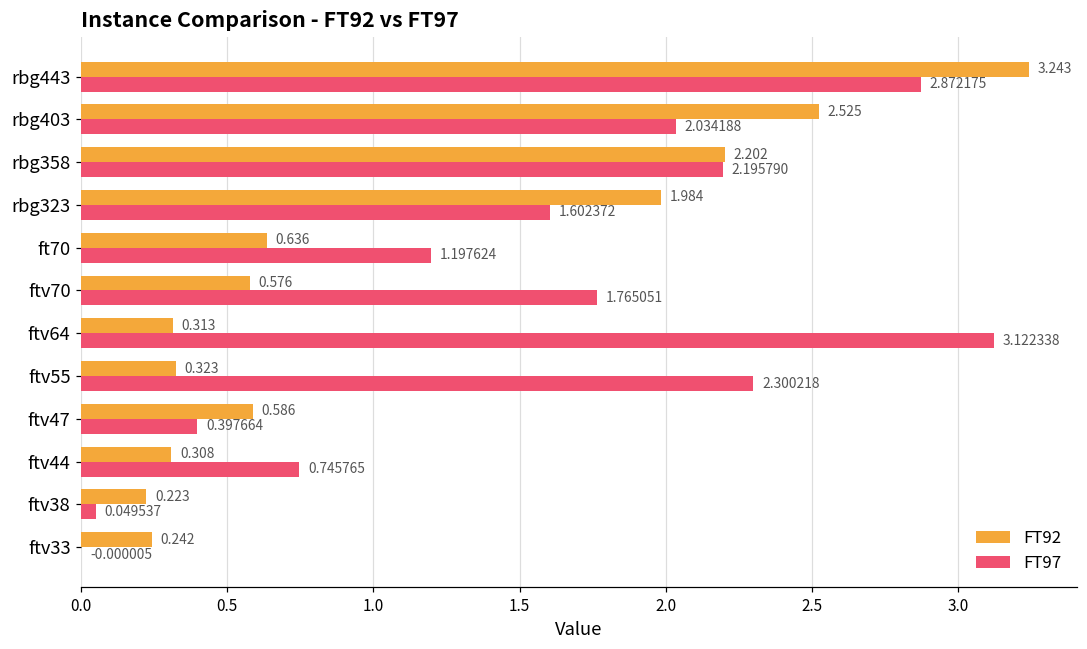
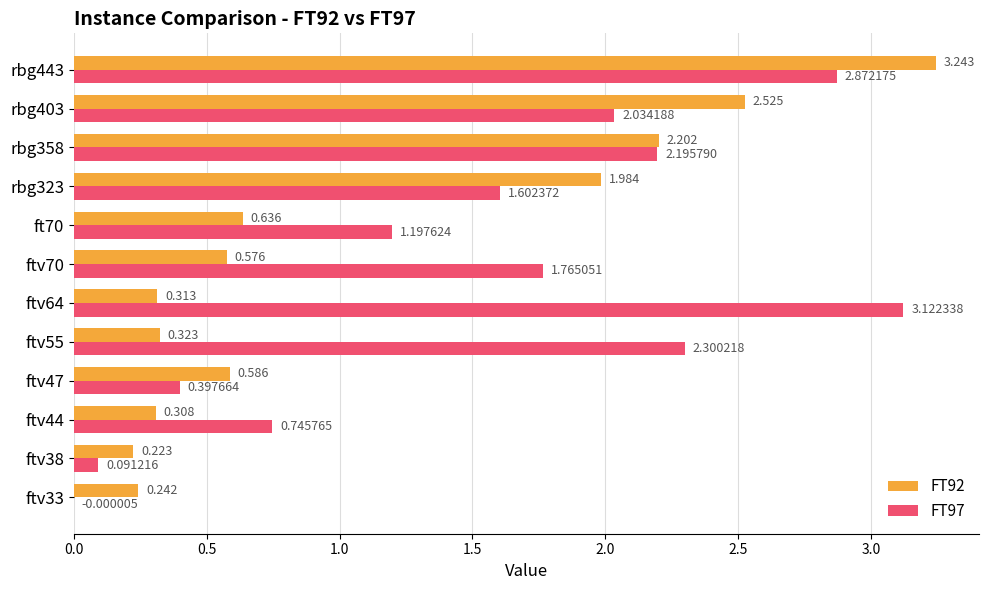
FT97, ftv38: 0.049537 -> 0.091216
